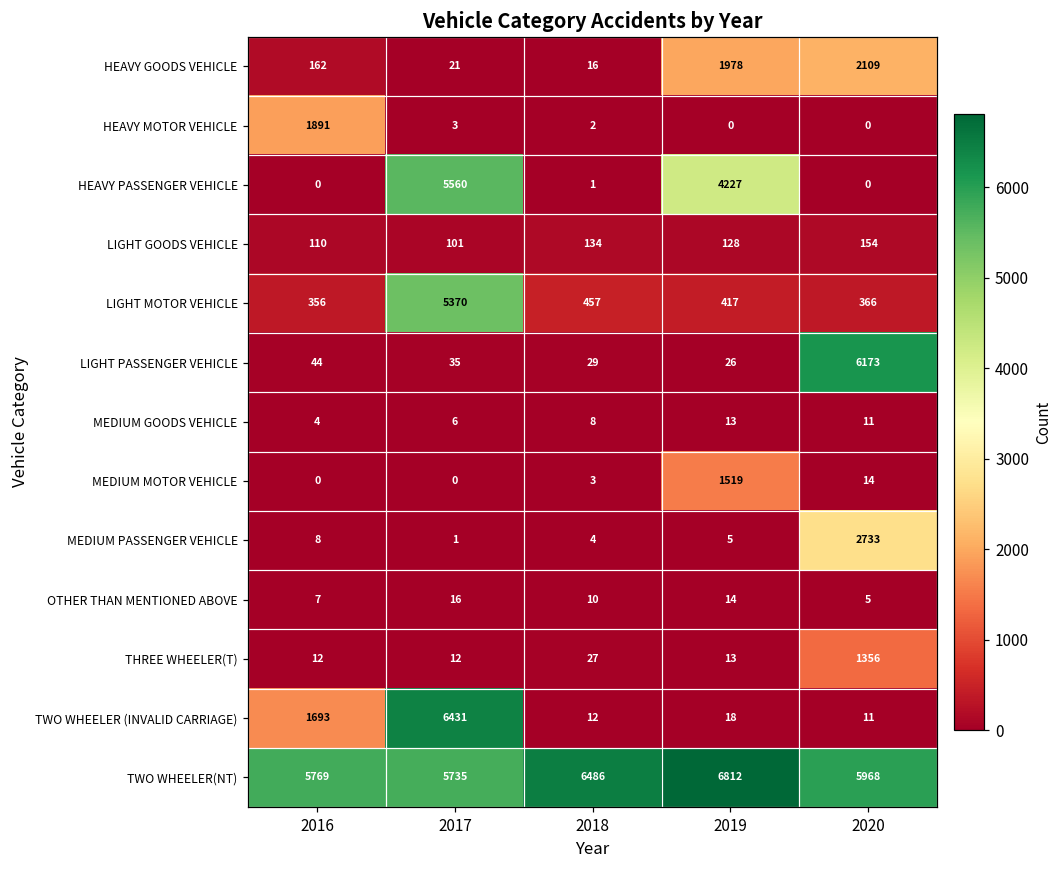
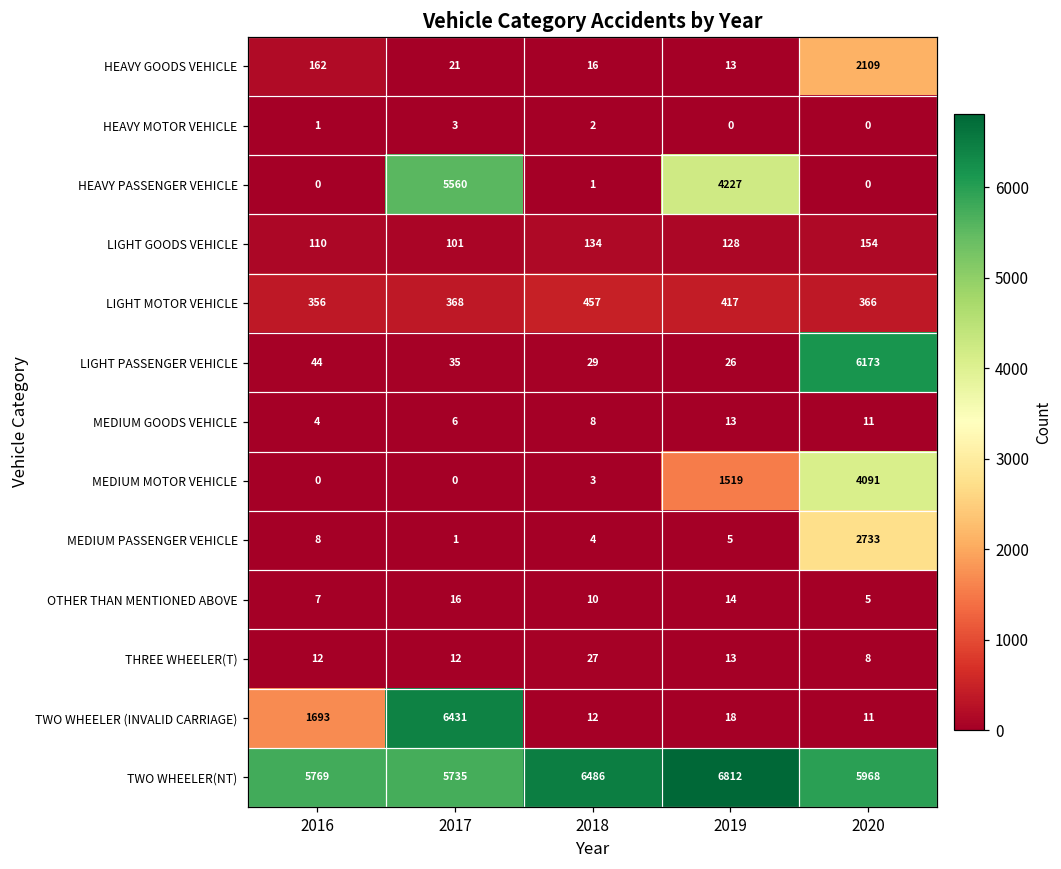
HEAVY GOODS VEHICLE, 2019: 1978 -> 13
HEAVY MOTOR VEHICLE, 2016: 1891 -> 1
LIGHT MOTOR VEHICLE, 2017: 5370 -> 368
MEDIUM MOTOR VEHICLE, 2020: 14 -> 4091
THREE WHEELER(T), 2020: 1356 -> 8
